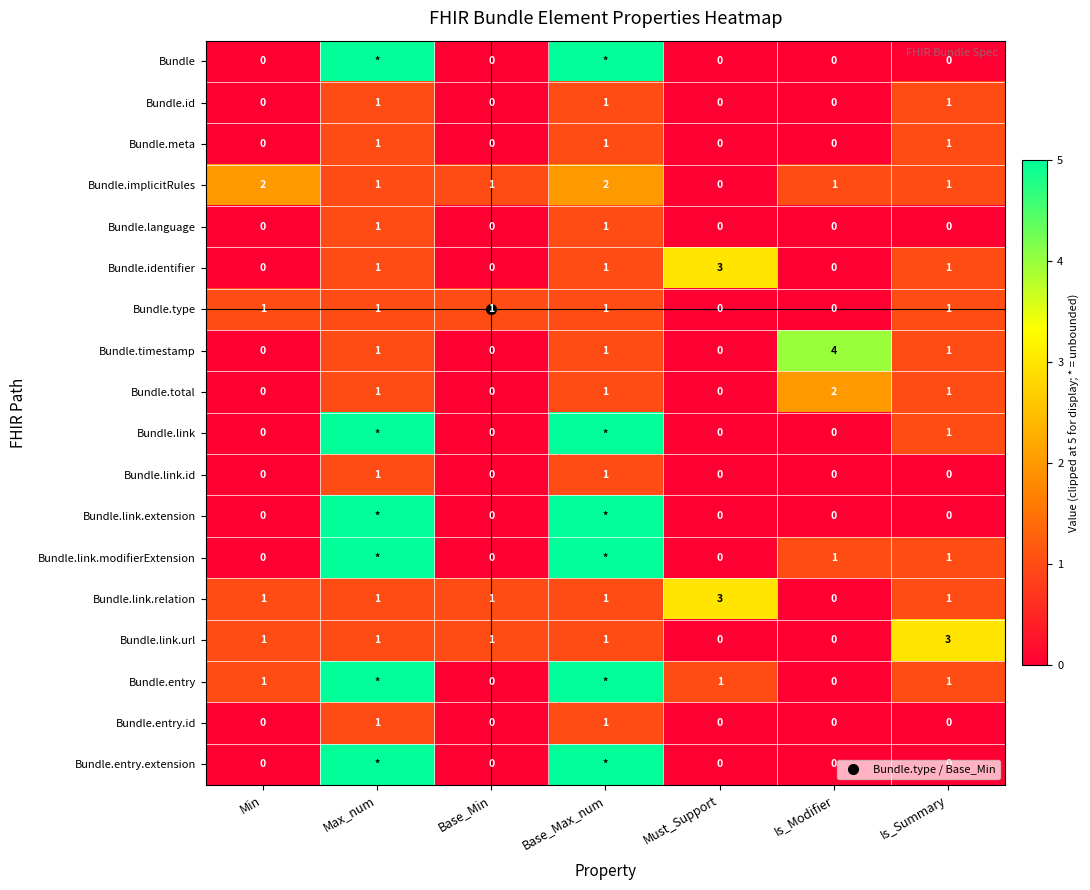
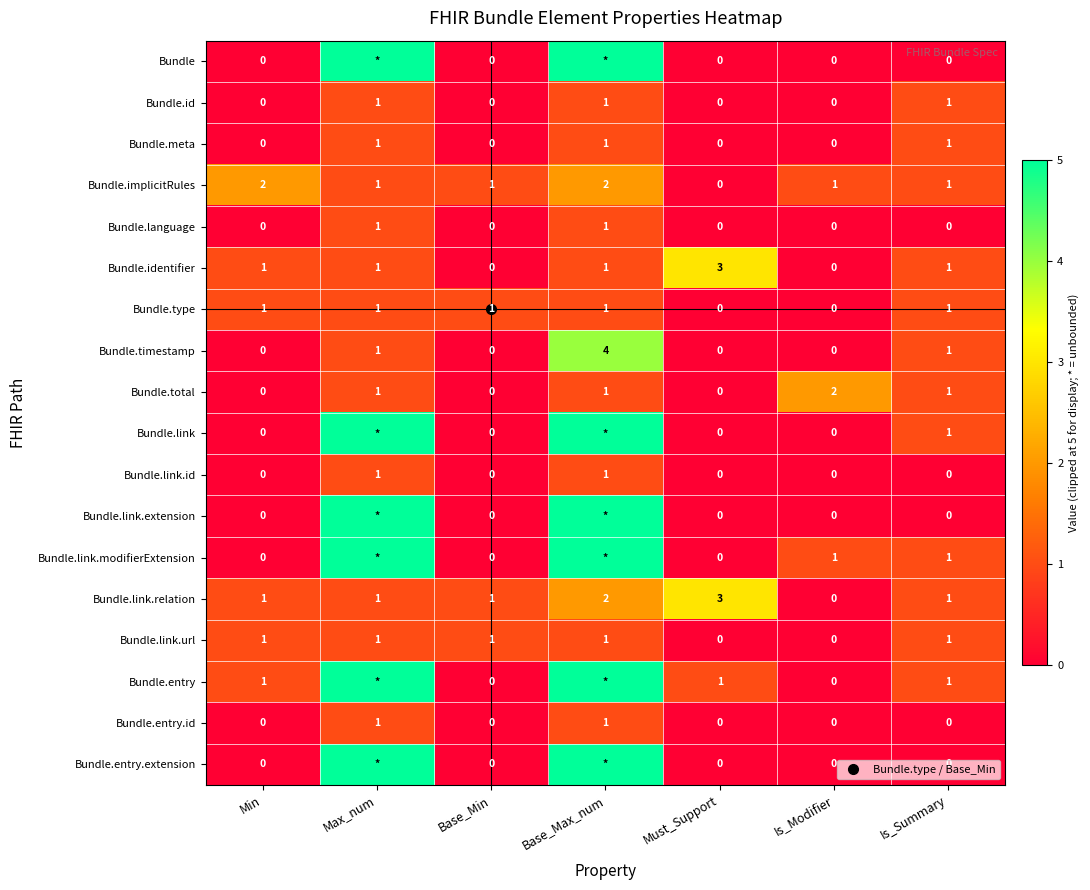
Bundle.identifier, Min: 0 -> 1
Bundle.timestamp, Base_Max_num: 1 -> 4
Bundle.timestamp, Is_Modifier: 4 -> 0
Bundle.link.relation, Base_Max_num: 1 -> 2
Bundle.link.url, Is_Summary: 3 -> 1
